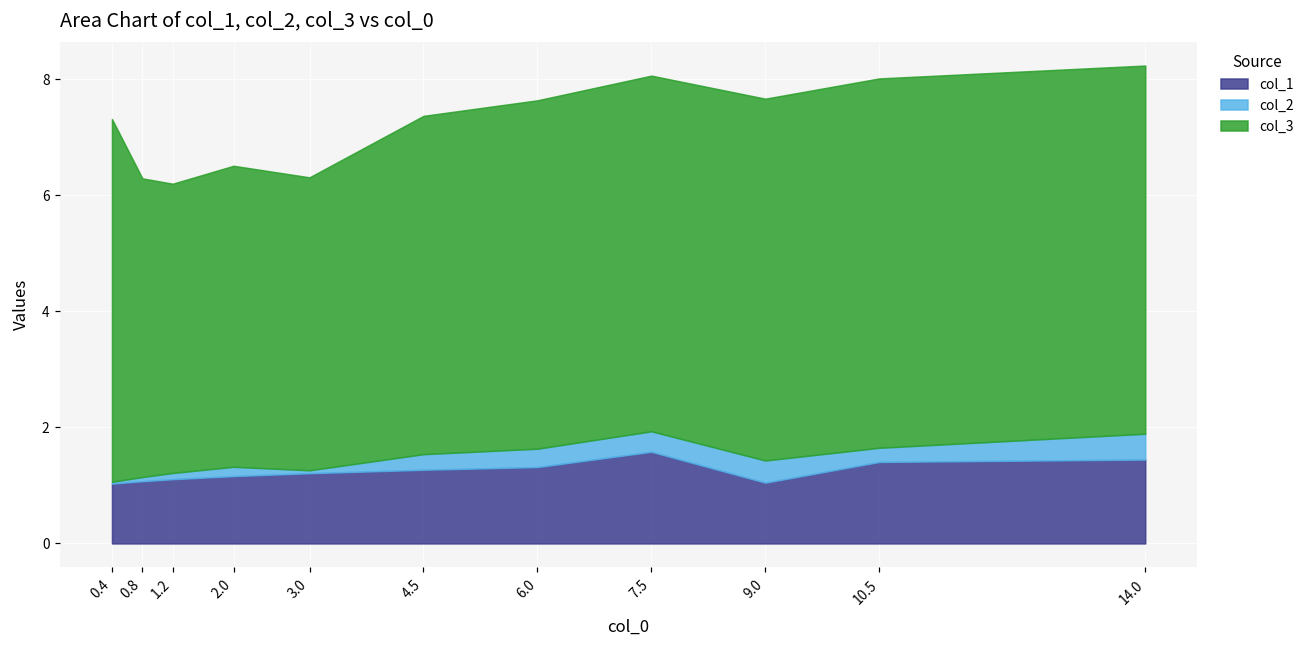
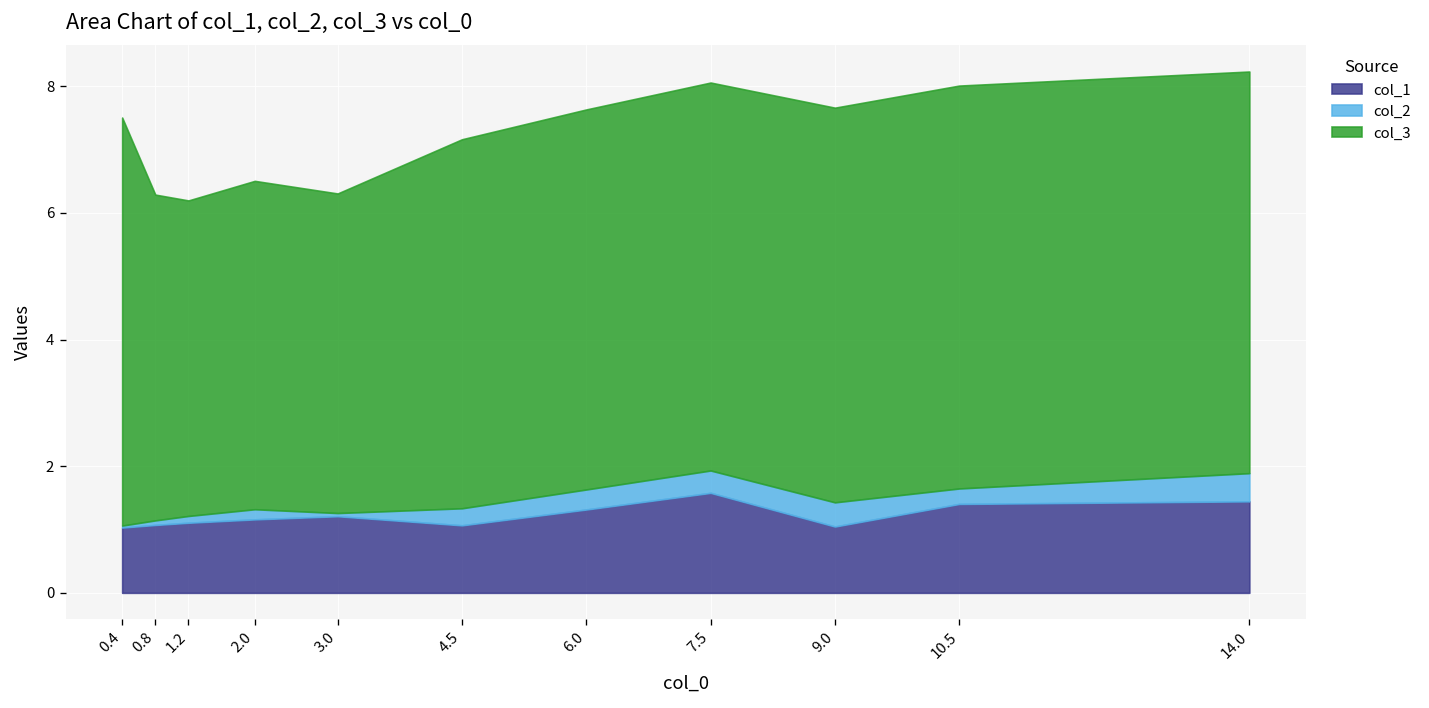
col_3, 0.4: 6.2 -> 6.4
col_1, 4.5: 1.3 -> 1.1
